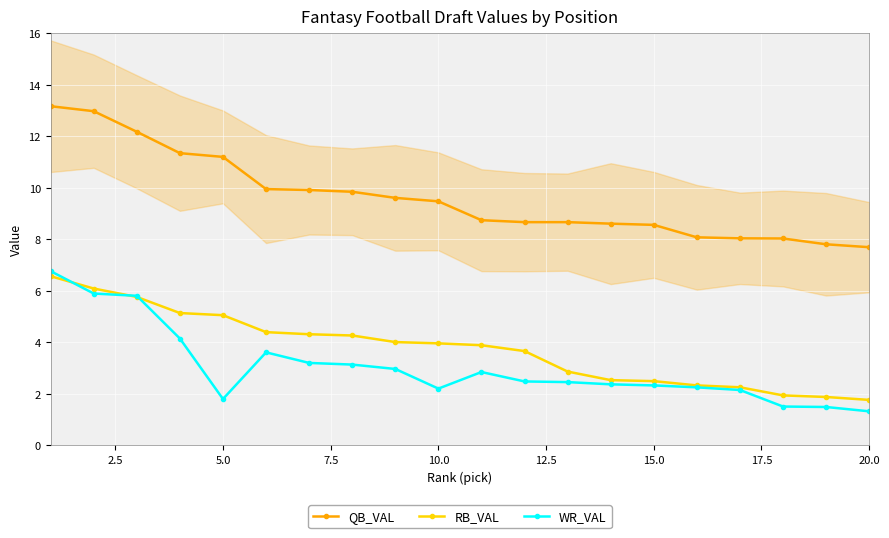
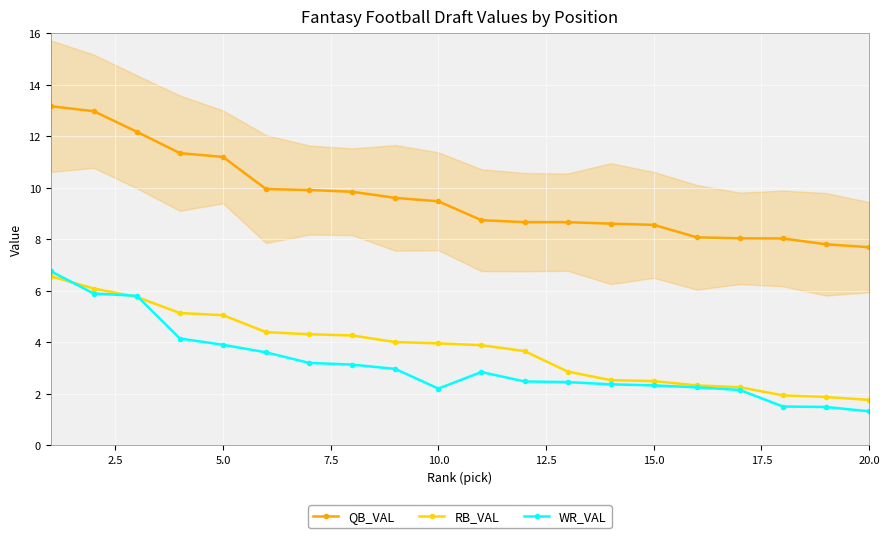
WR_VAL, 5.0: 1.8 -> 3.9
